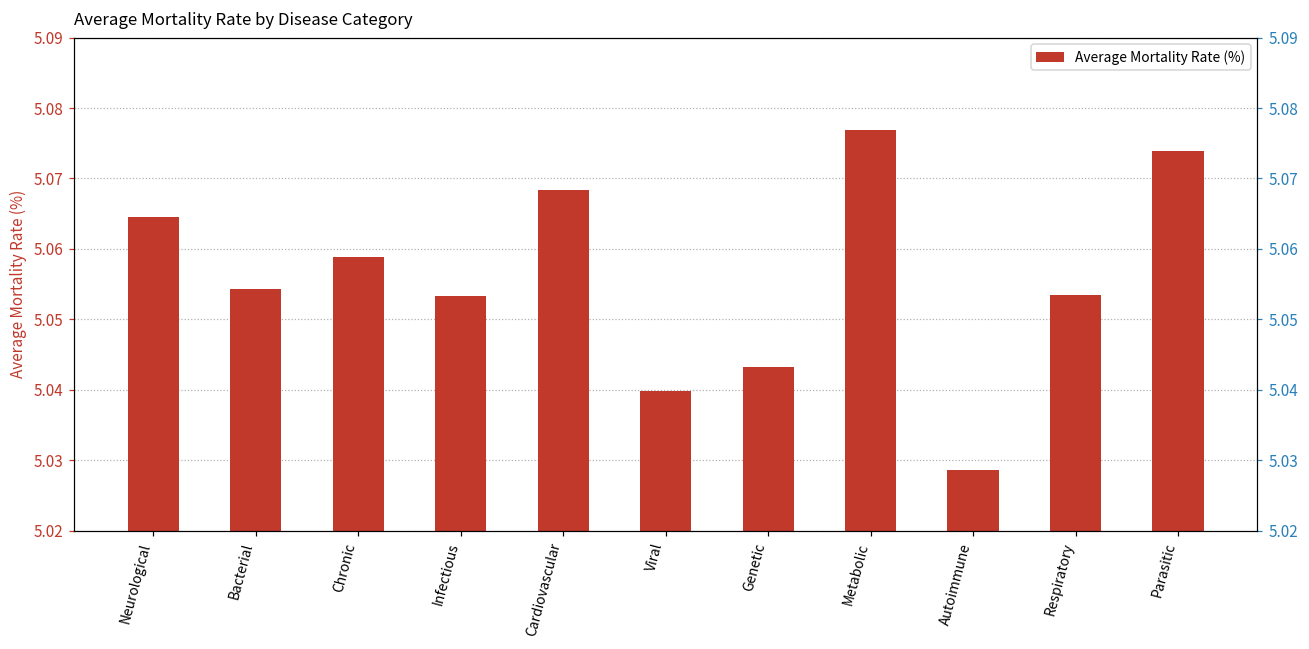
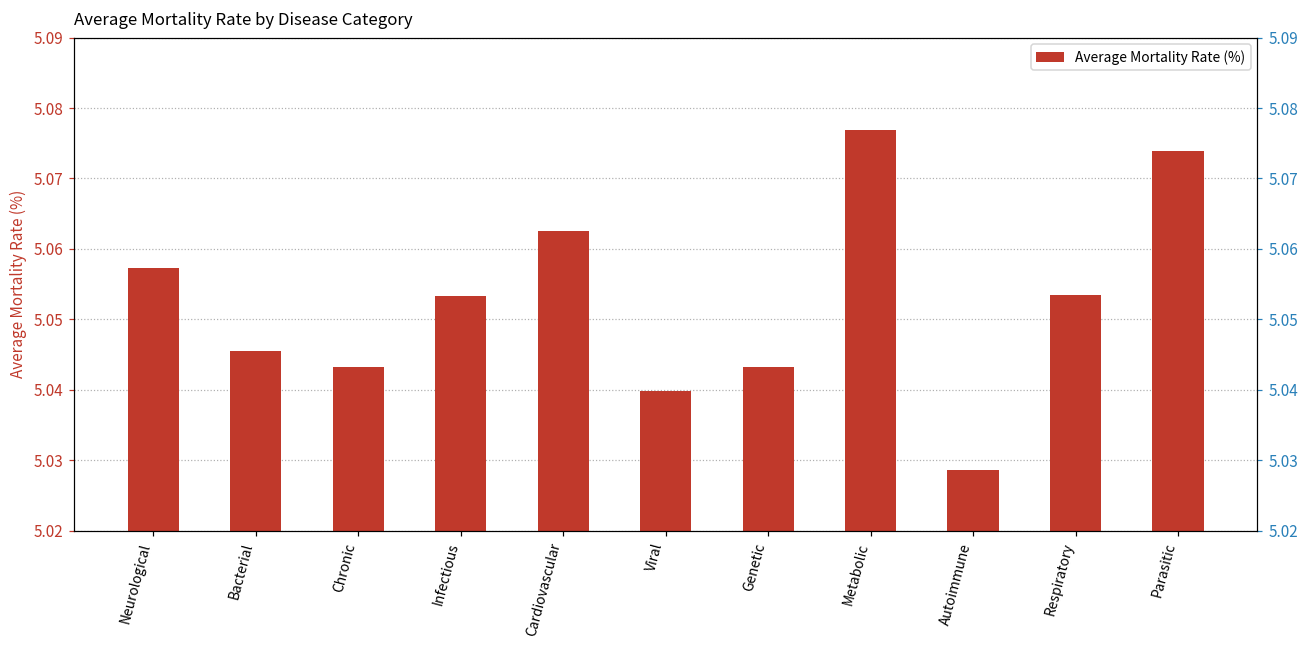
Neurological: 5.064 -> 5.057
Bacterial: 5.054 -> 5.046
Chronic: 5.059 -> 5.043
Cardiovascular: 5.068 -> 5.063
